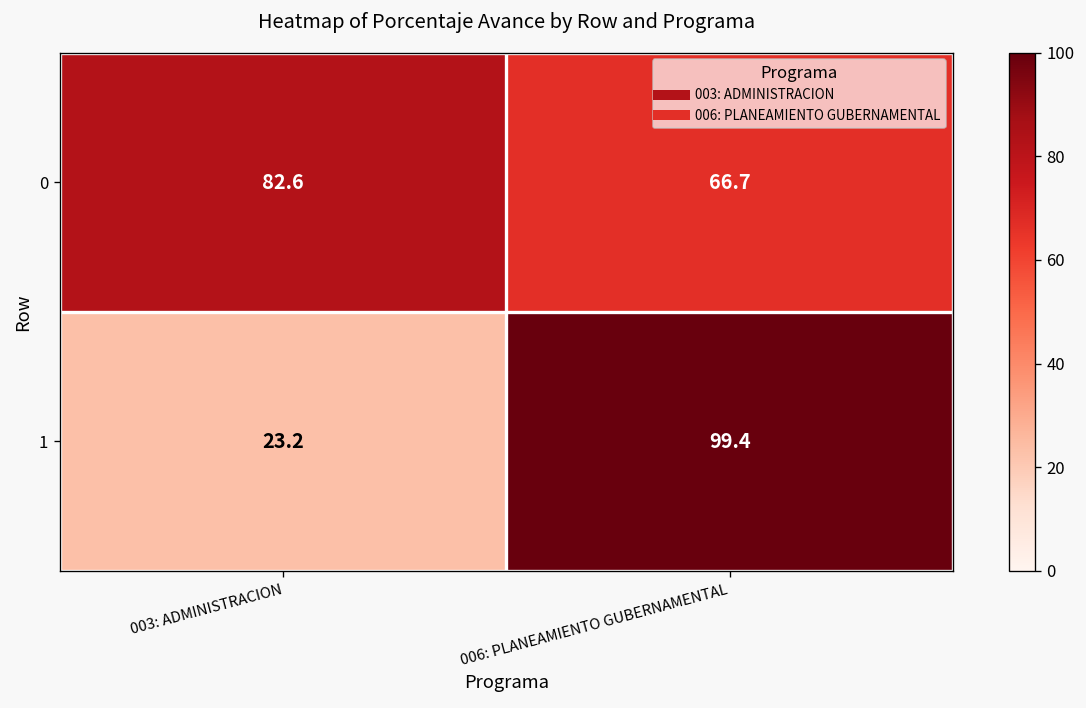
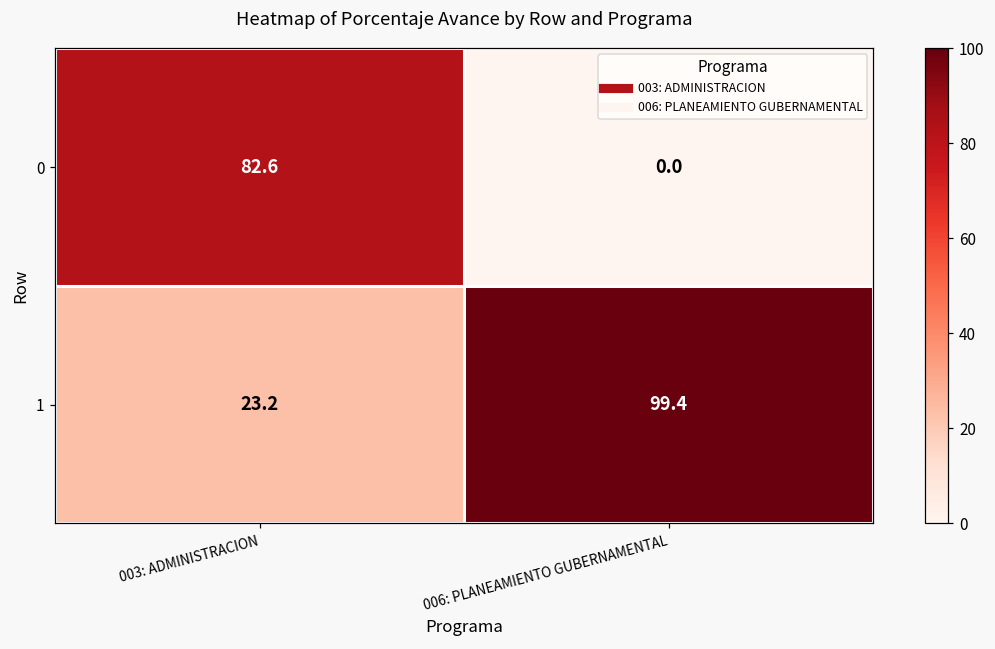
0, 006: PLANEAMIENTO GUBERNAMENTAL: 66.7 -> 0.0
